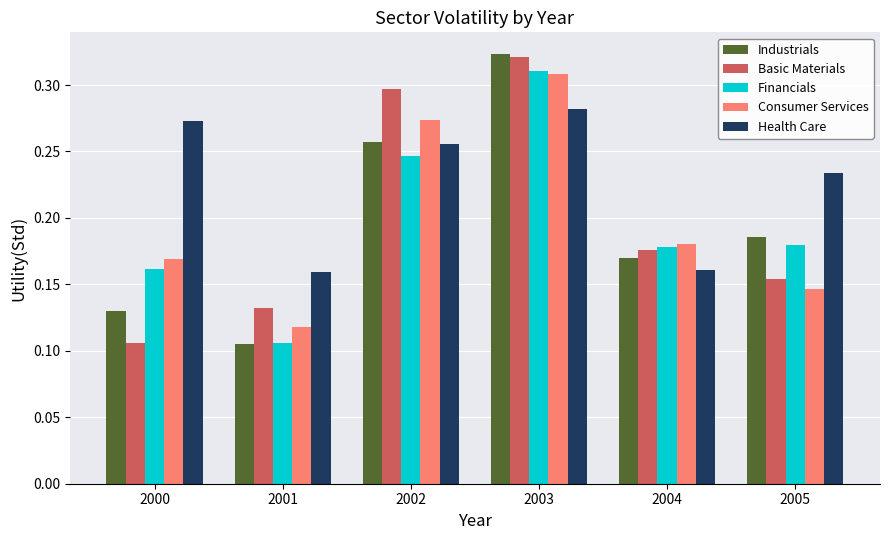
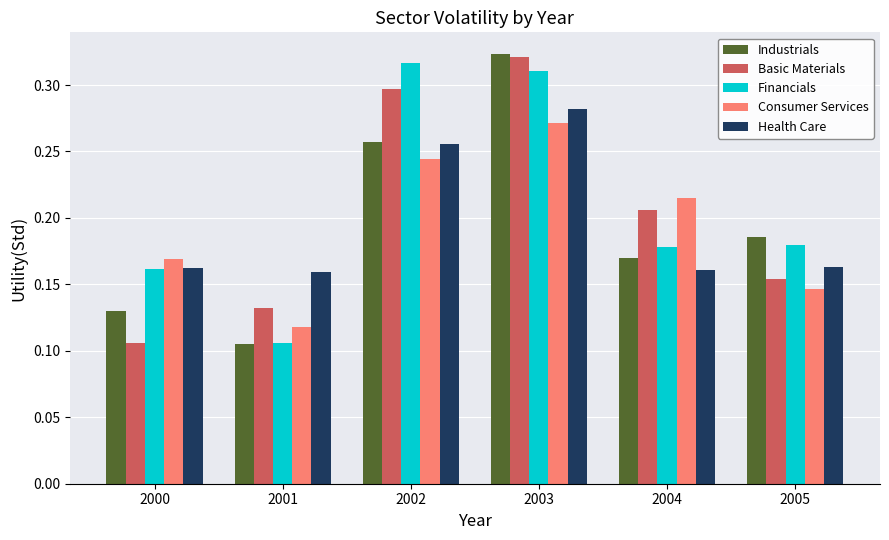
Health Care, 2000: 0.273 -> 0.162
Financials, 2002: 0.247 -> 0.316
Consumer Services, 2002: 0.274 -> 0.244
Consumer Services, 2003: 0.308 -> 0.271
Basic Materials, 2004: 0.176 -> 0.206
Consumer Services, 2004: 0.180 -> 0.215
Health Care, 2005: 0.234 -> 0.163
